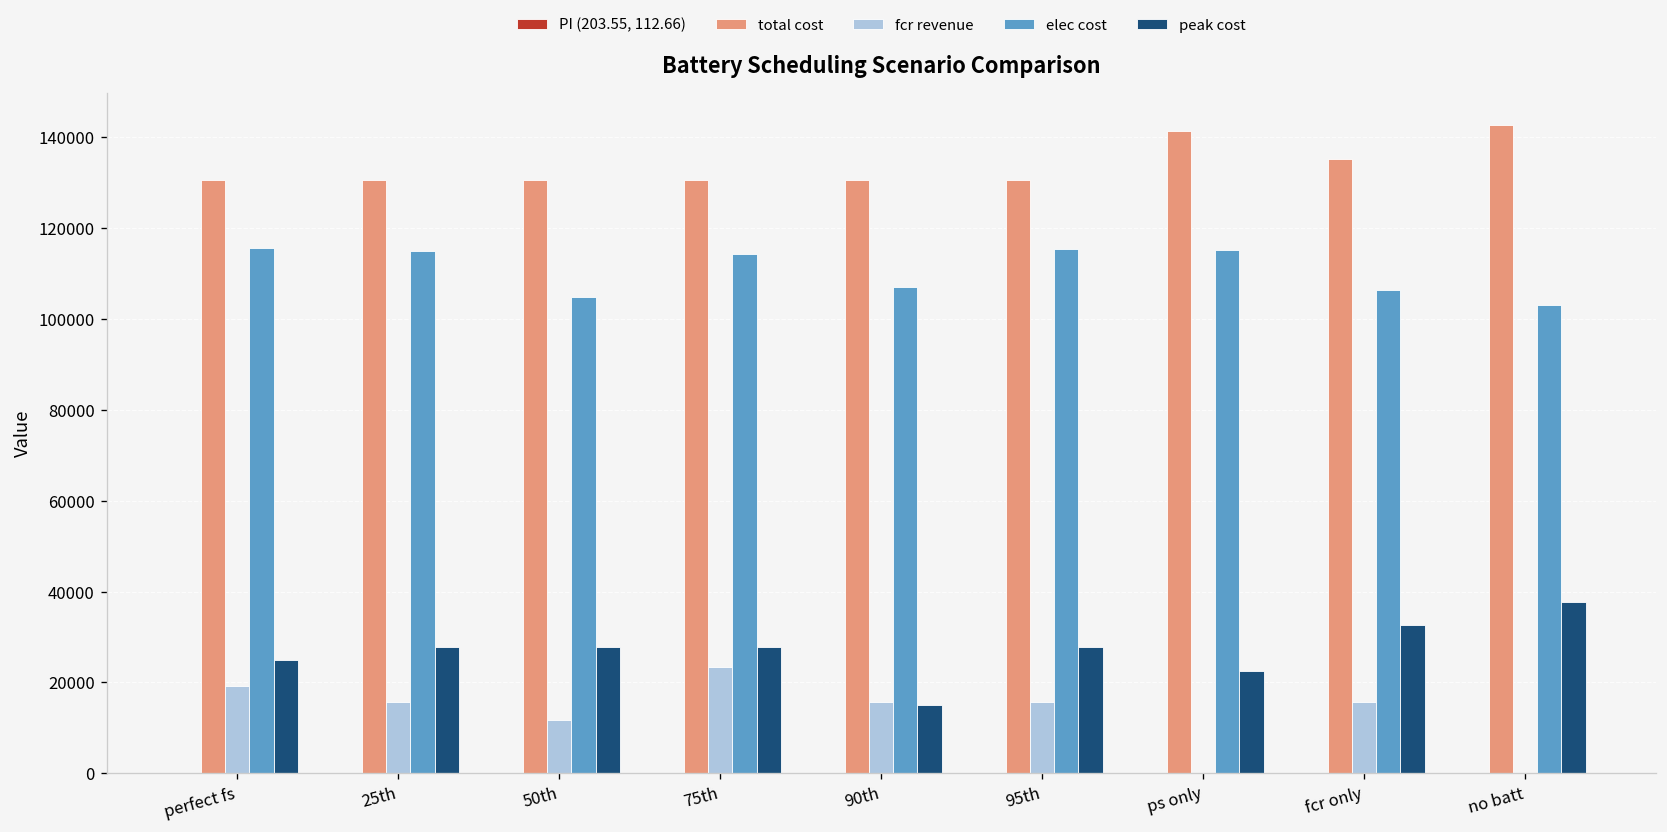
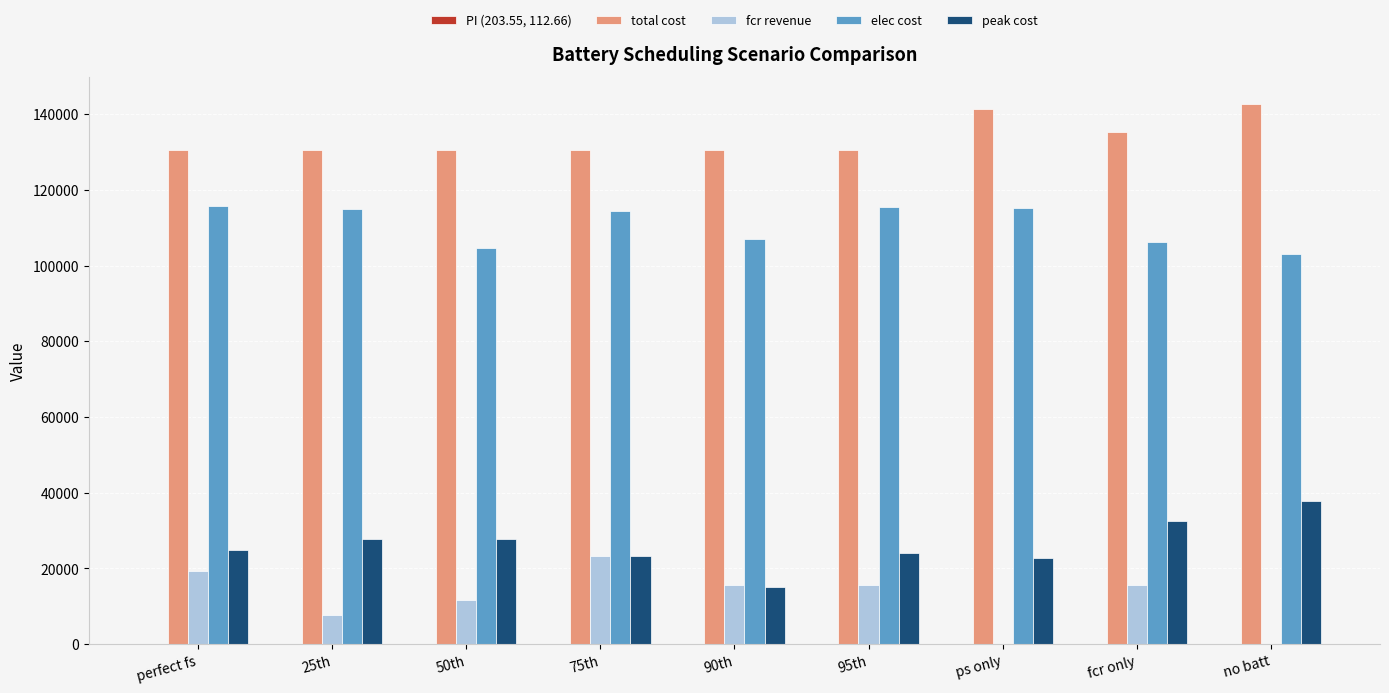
fcr revenue, 25th: 16000 -> 8000
peak cost, 75th: 28000 -> 23000
peak cost, 95th: 28000 -> 24000
